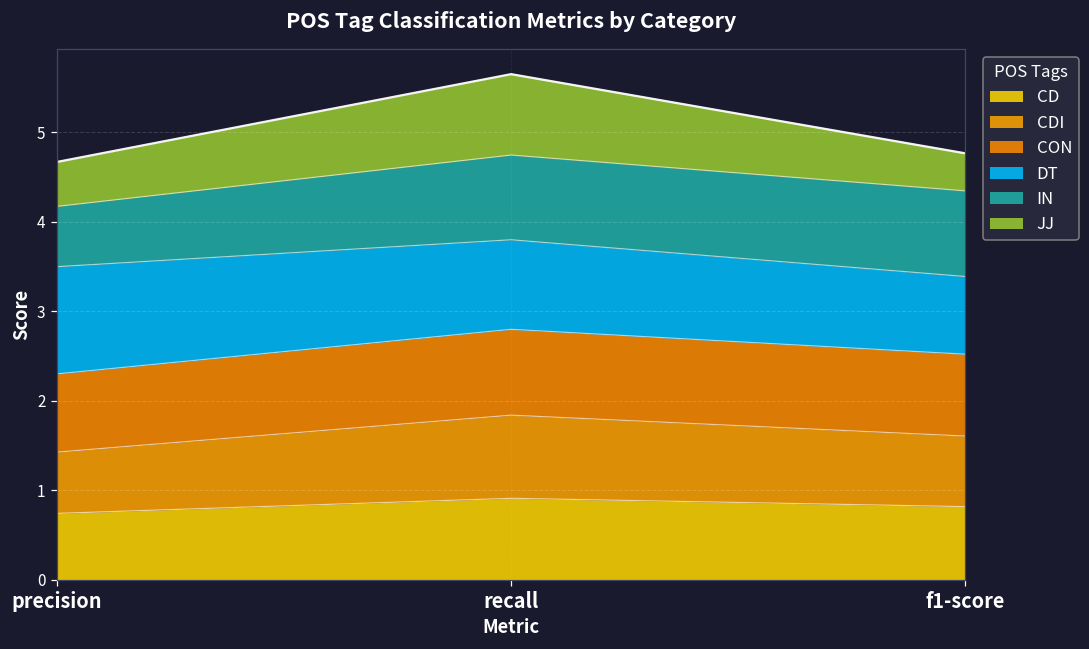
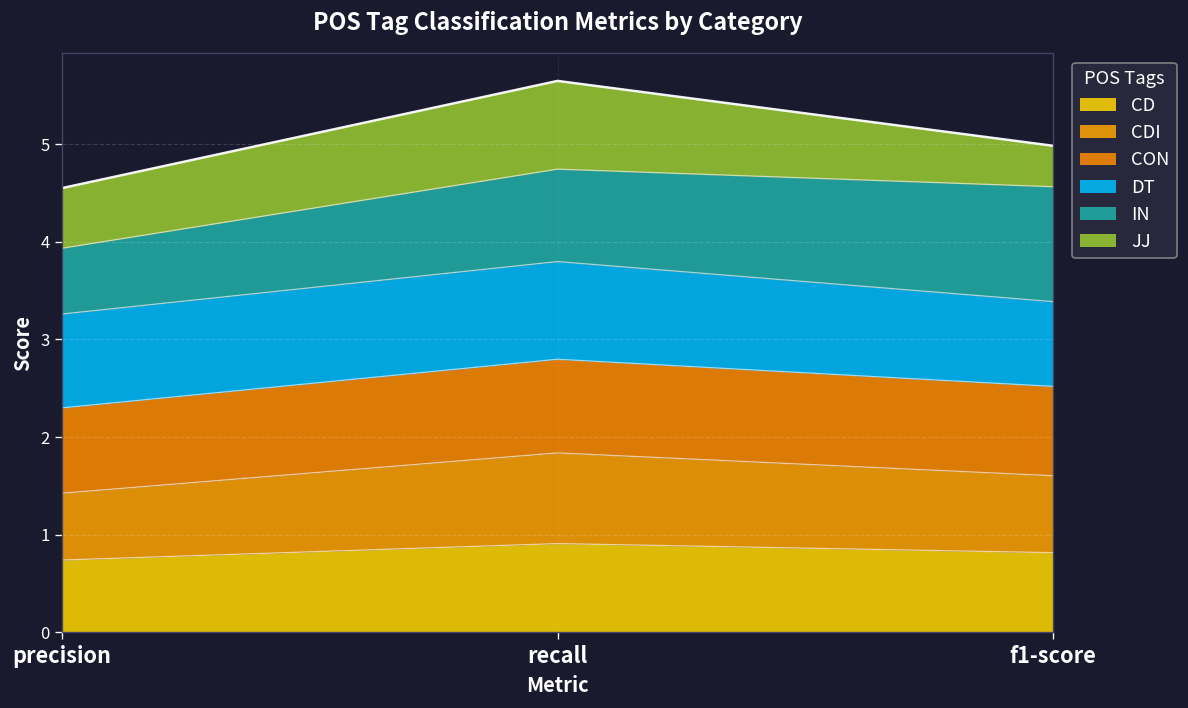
DT, precision: 1.2 -> 1.0
JJ, precision: 0.5 -> 0.6
IN, f1-score: 1.0 -> 1.2
